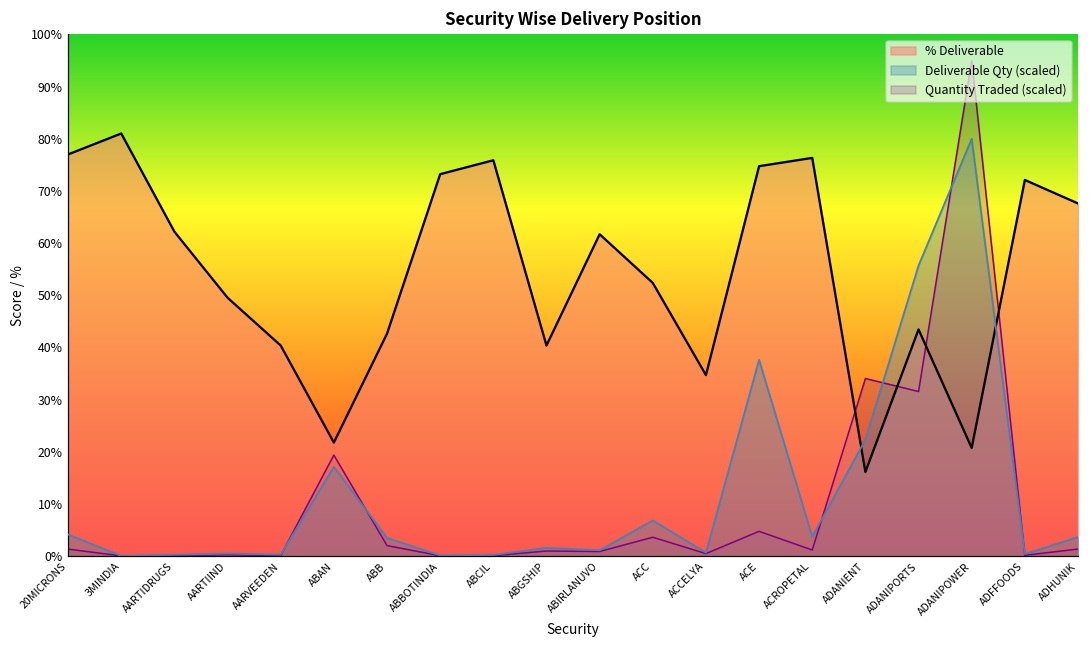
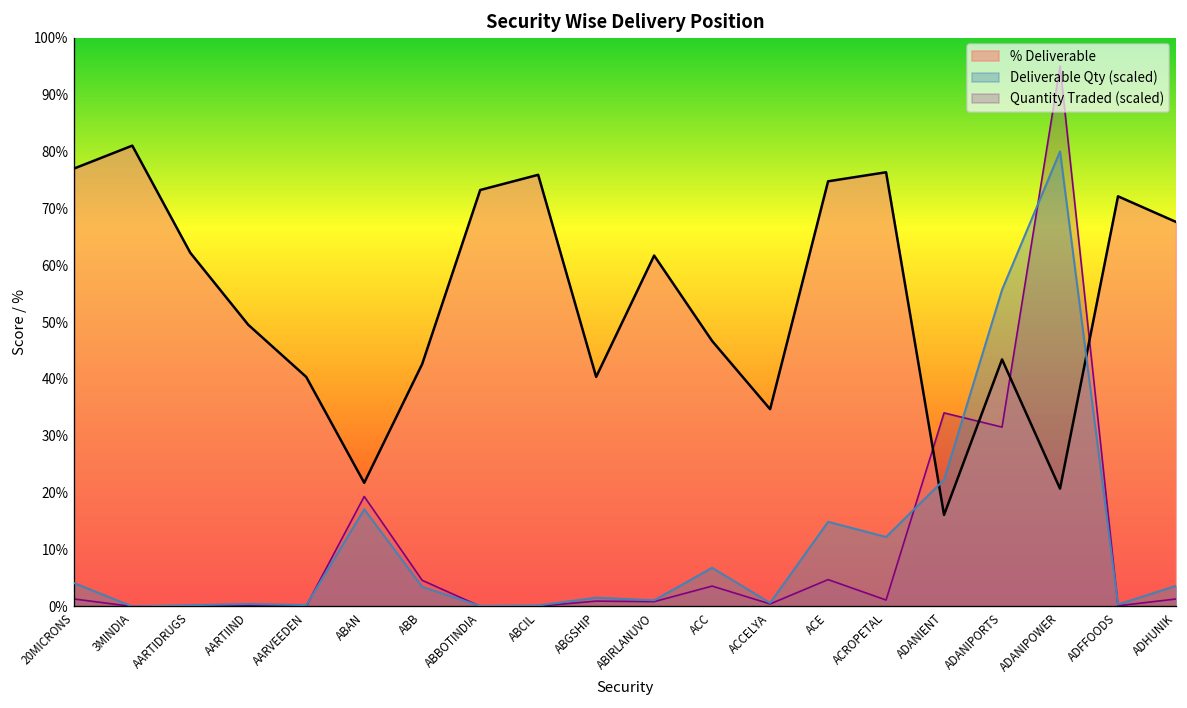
Quantity Traded (scaled), ABB: 2% -> 5%
% Deliverable, ACC: 52% -> 47%
Deliverable Qty (scaled), ACE: 38% -> 15%
Deliverable Qty (scaled), ACROPETAL: 4% -> 12%
